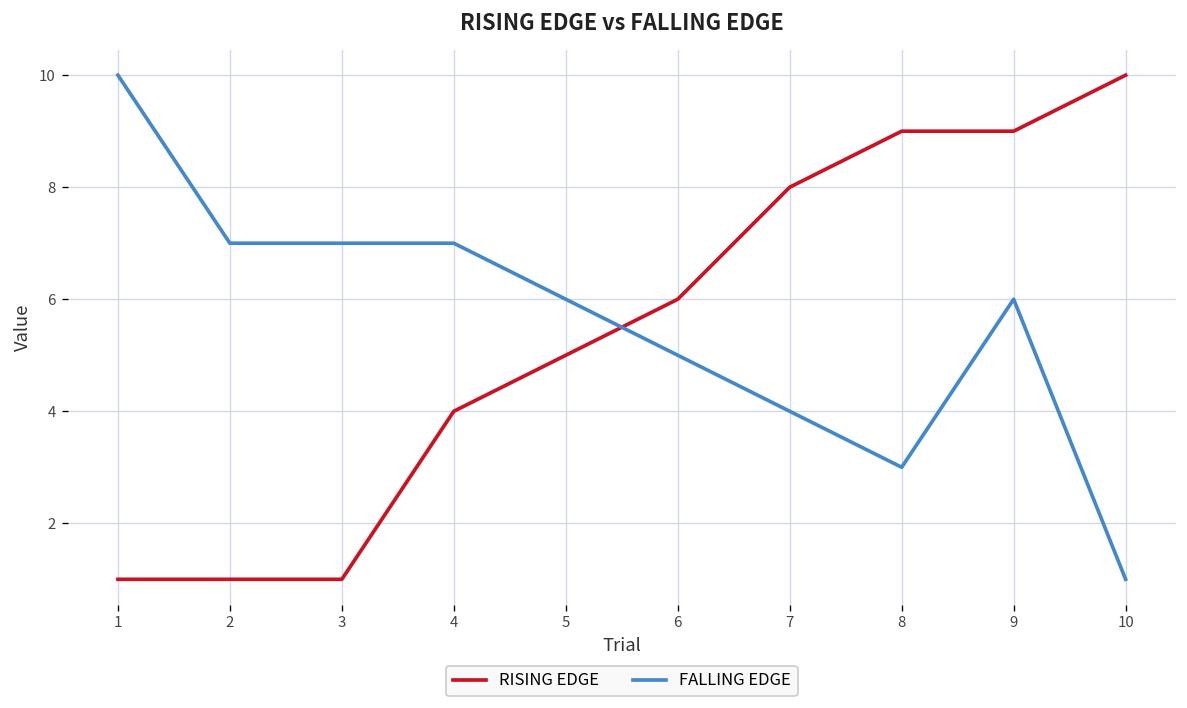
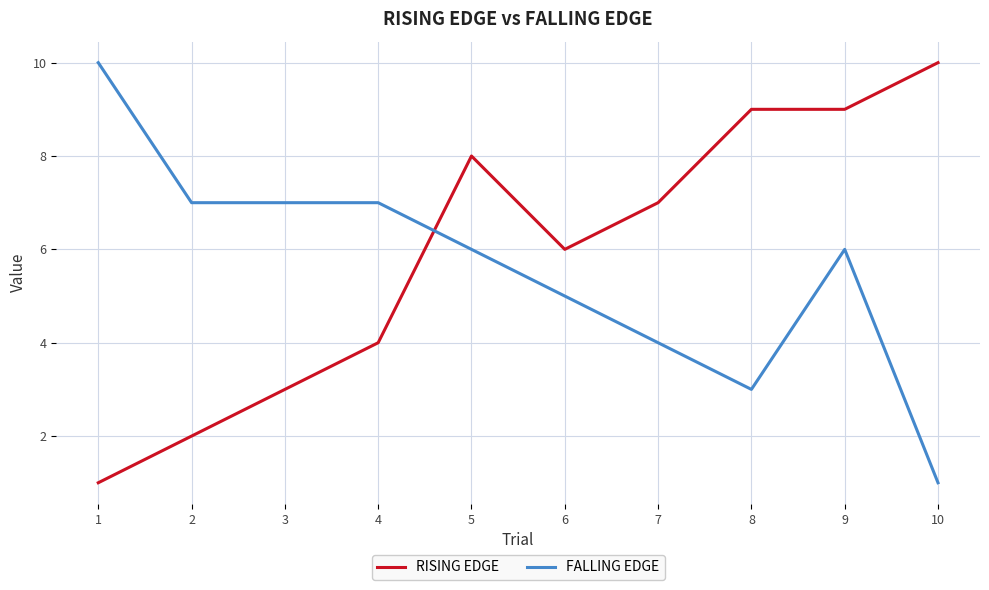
RISING EDGE, 2: 1 -> 2
RISING EDGE, 3: 1 -> 3
RISING EDGE, 5: 5 -> 8
RISING EDGE, 7: 8 -> 7
